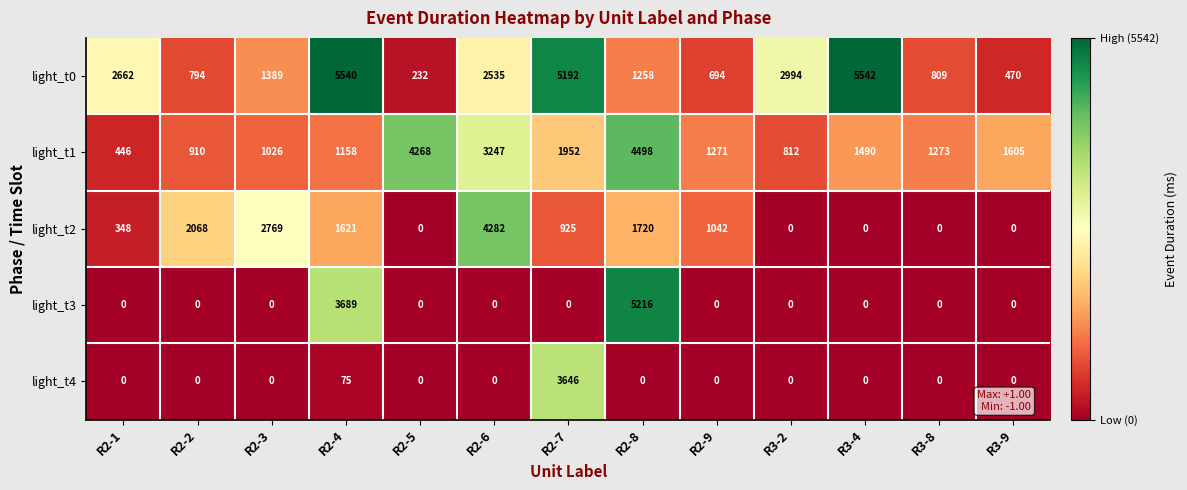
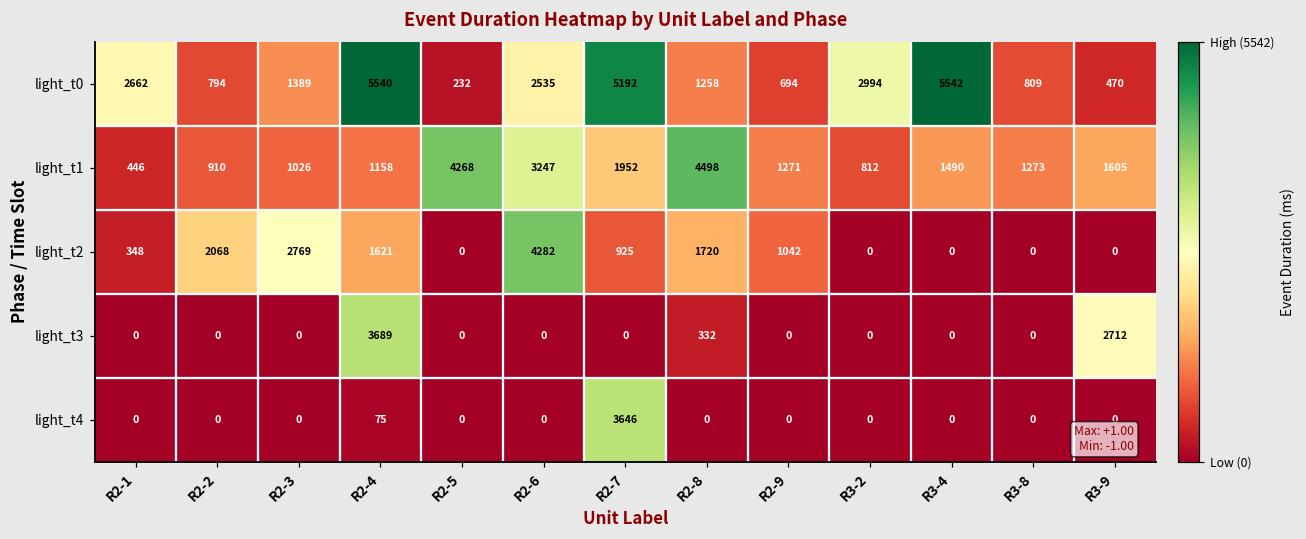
light_t3, R2-8: 5216 -> 332
light_t3, R3-9: 0 -> 2712
